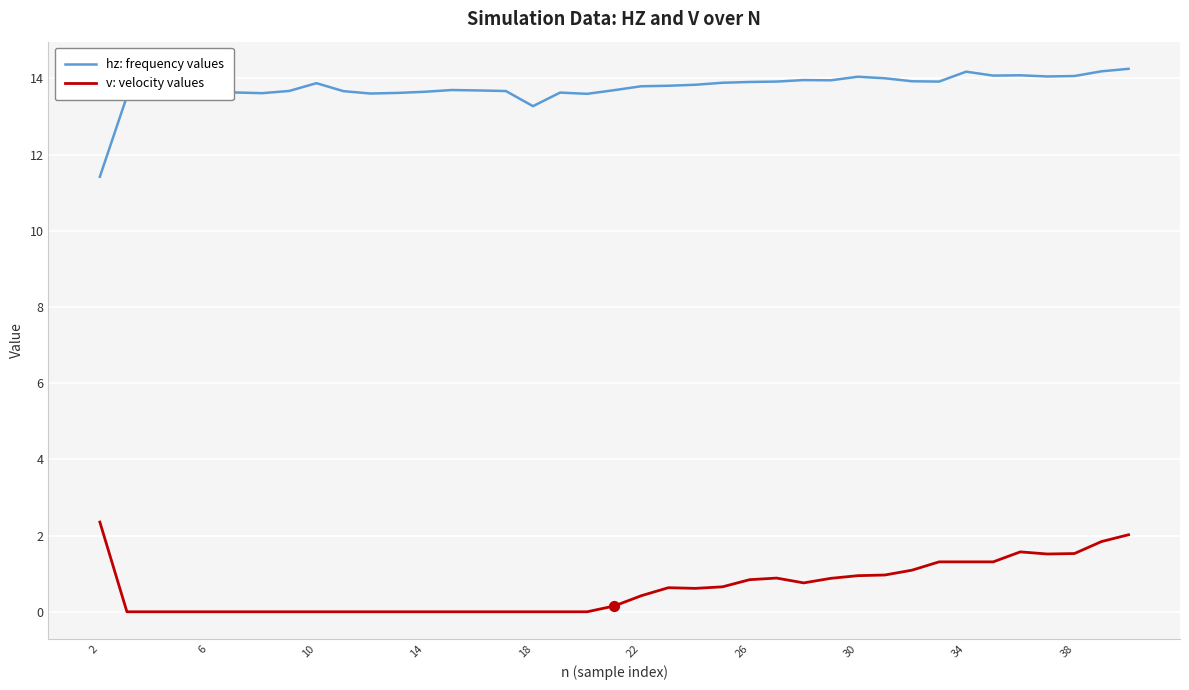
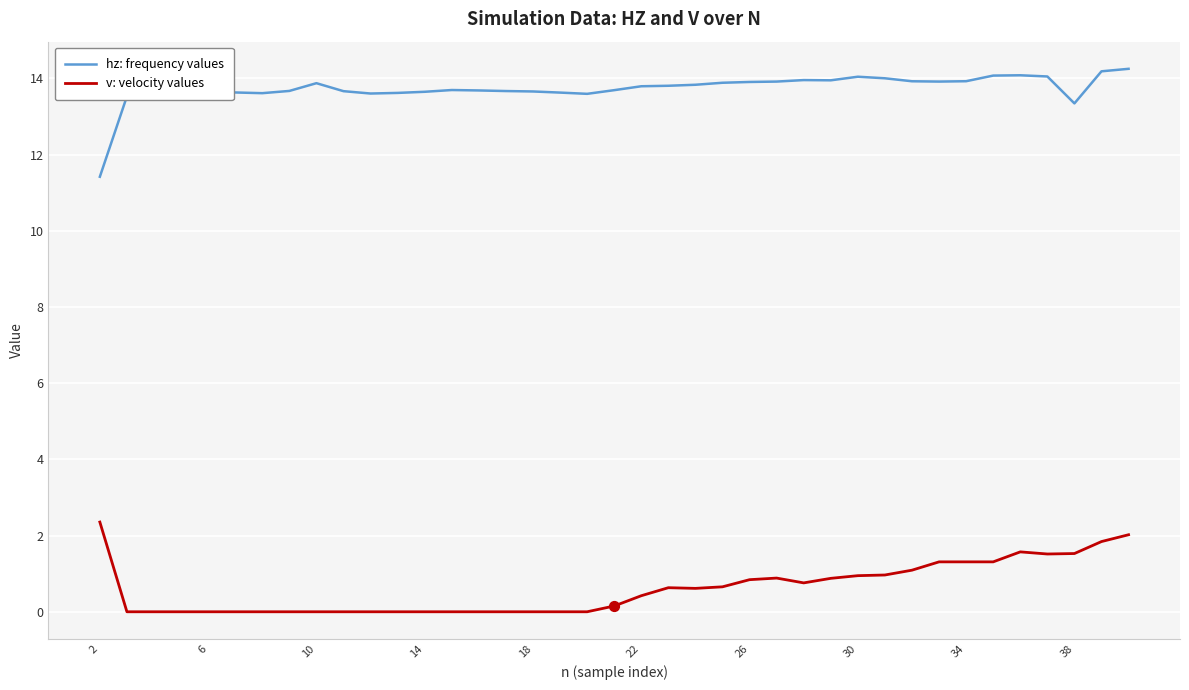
hz: frequency values, 18: 13.3 -> 13.7
hz: frequency values, 34: 14.2 -> 13.9
hz: frequency values, 38: 14.1 -> 13.3
